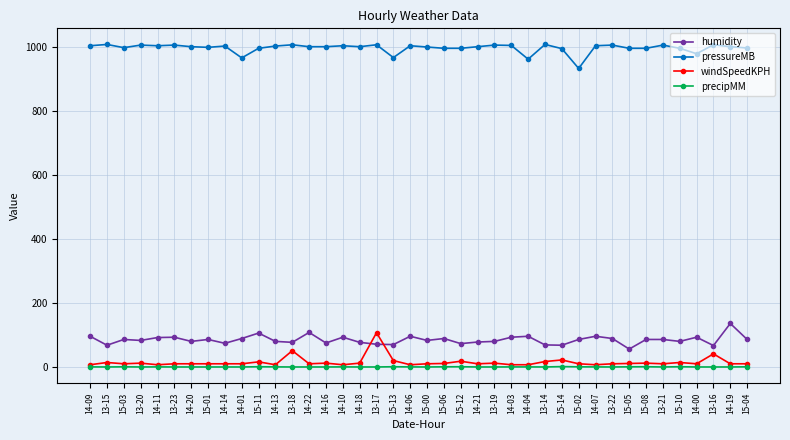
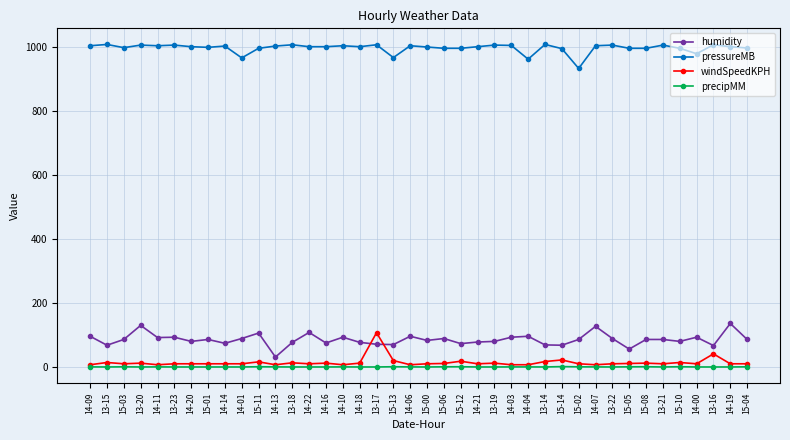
humidity, 13-20: 80 -> 130
humidity, 14-13: 80 -> 30
windSpeedKPH, 13-18: 50 -> 10
humidity, 14-07: 100 -> 130
